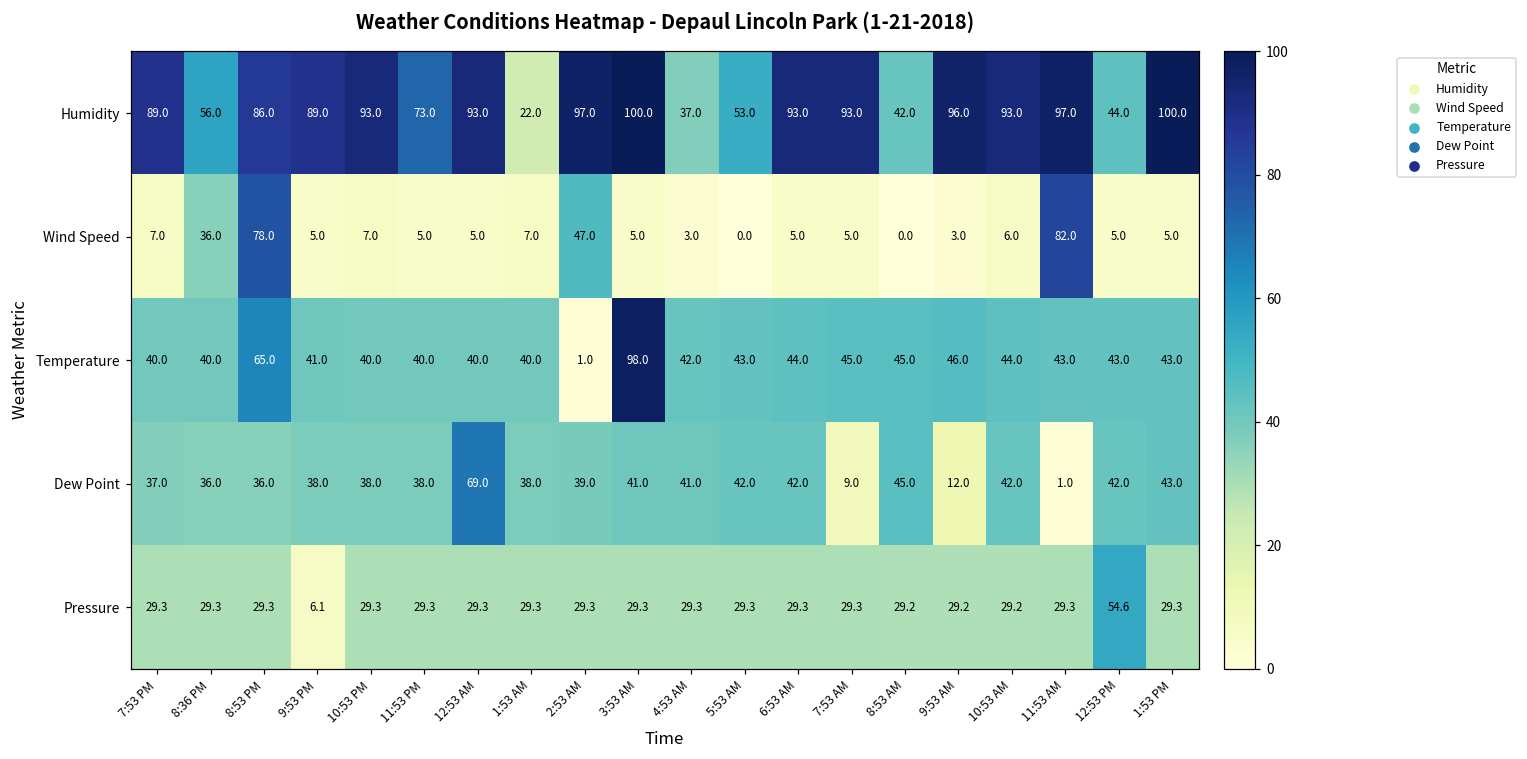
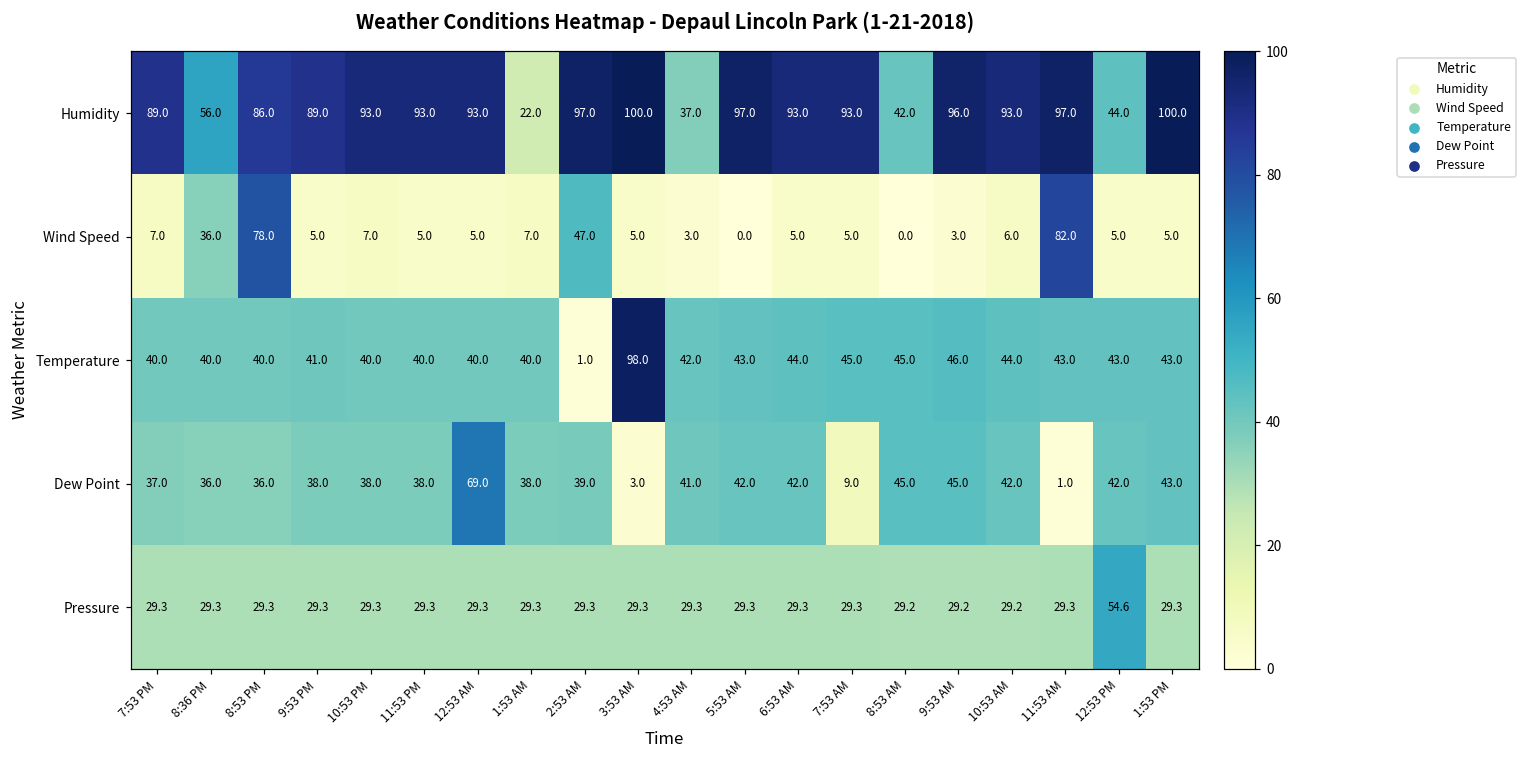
Humidity, 11:53 PM: 73.0 -> 93.0
Humidity, 5:53 AM: 53.0 -> 97.0
Temperature, 8:53 PM: 65.0 -> 40.0
Dew Point, 3:53 AM: 41.0 -> 3.0
Dew Point, 9:53 AM: 12.0 -> 45.0
Pressure, 9:53 PM: 6.1 -> 29.3
